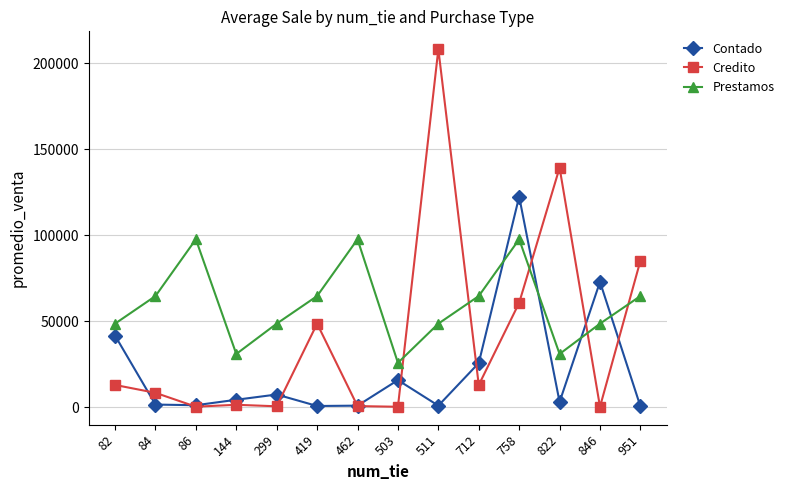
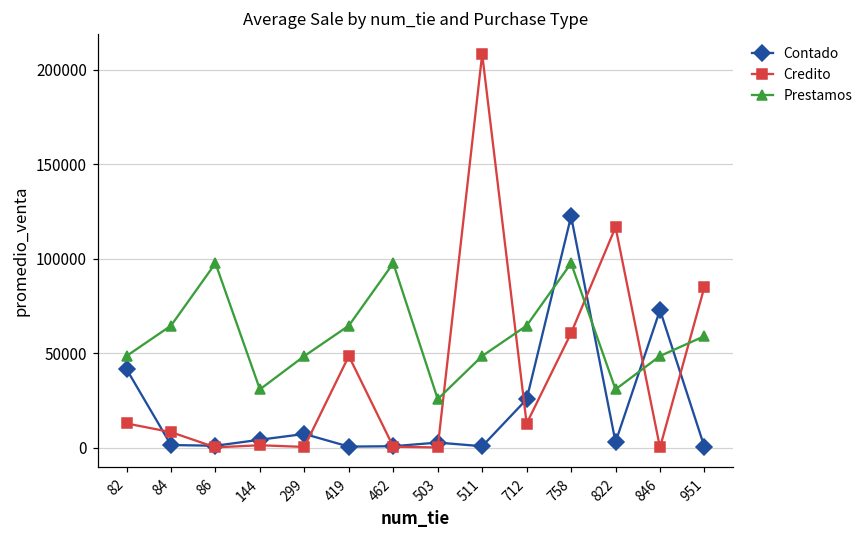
Contado, 503: 16000 -> 3000
Credito, 822: 139000 -> 117000
Prestamos, 951: 65000 -> 59000
